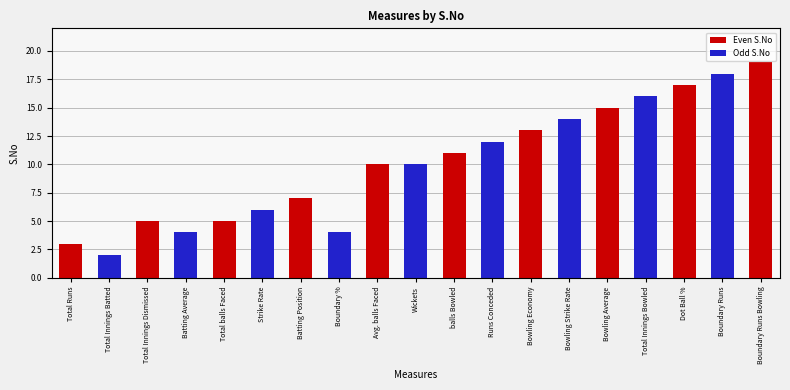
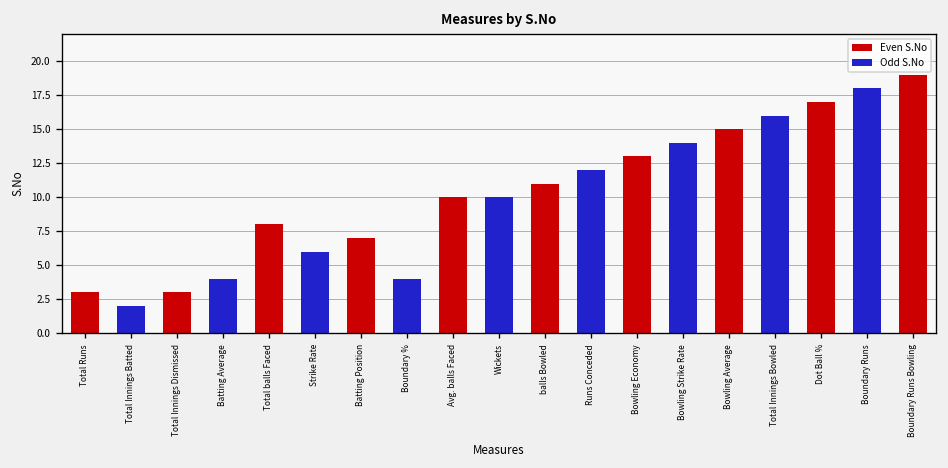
Total Innings Dismissed: 5 -> 3
Total balls Faced: 5 -> 8
